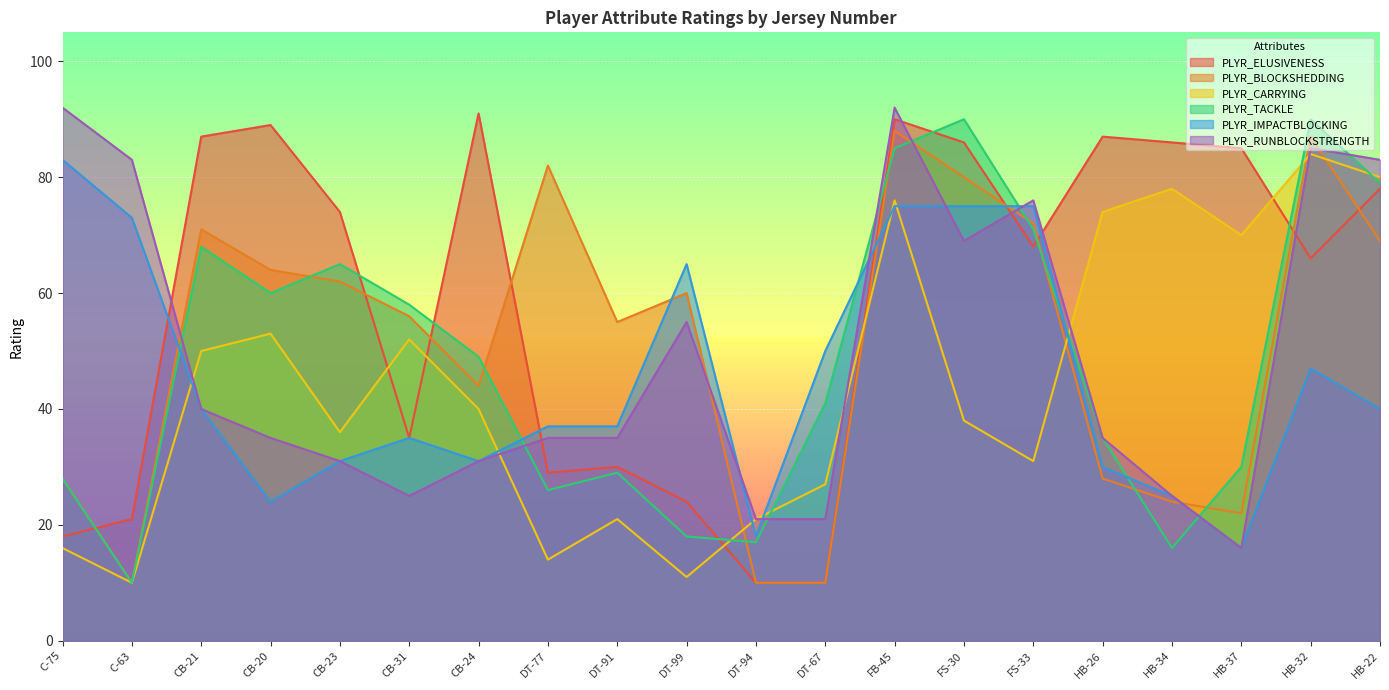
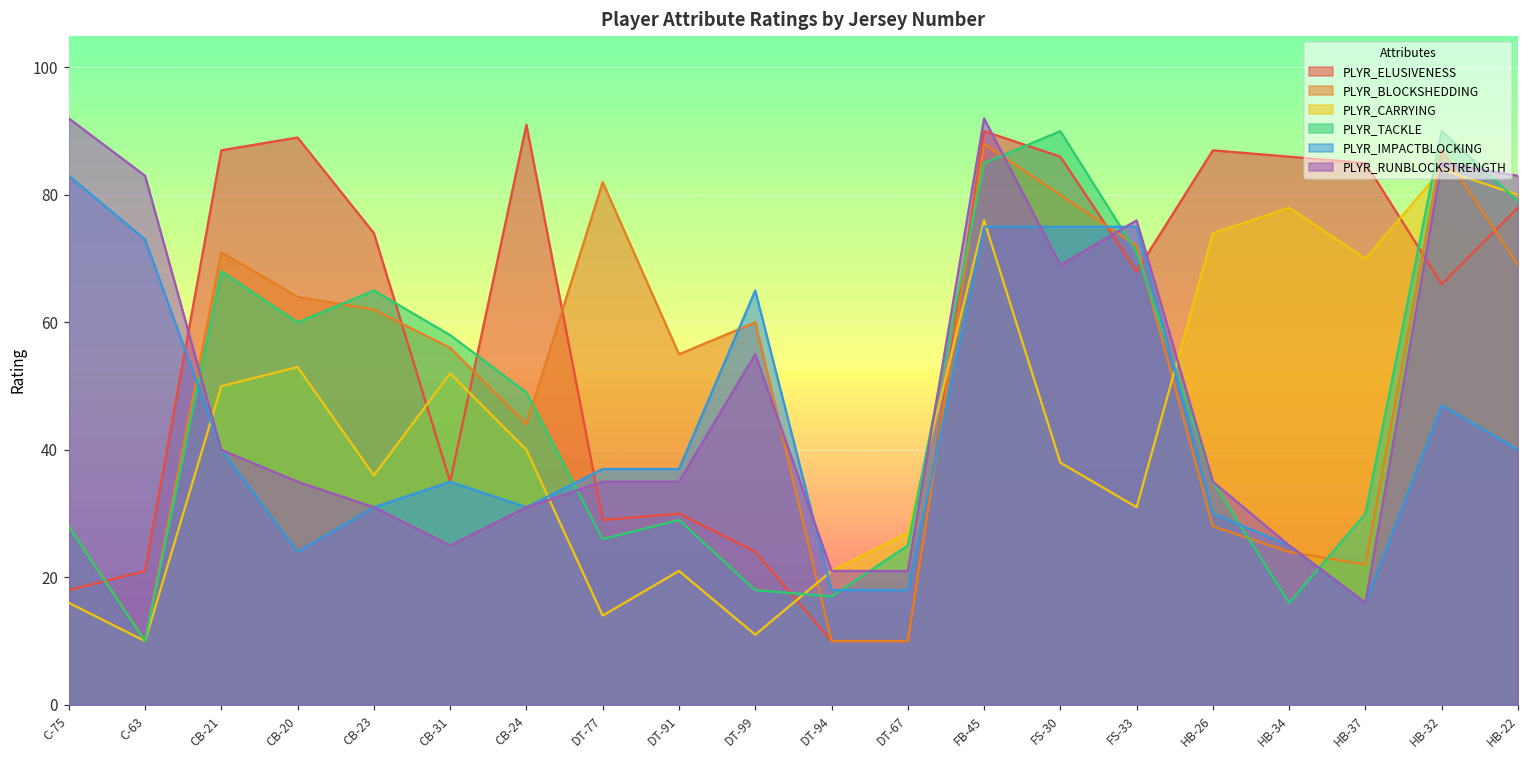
PLYR_TACKLE, DT-67: 41 -> 25
PLYR_IMPACTBLOCKING, DT-67: 50 -> 18
